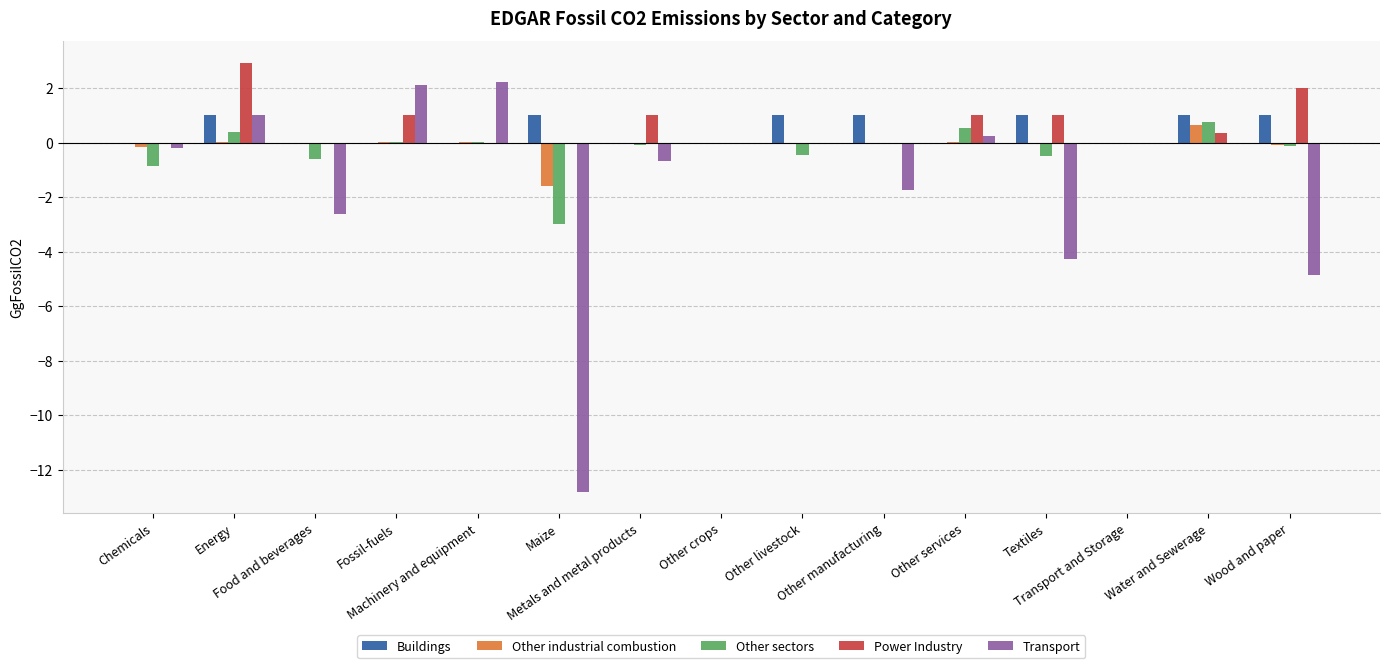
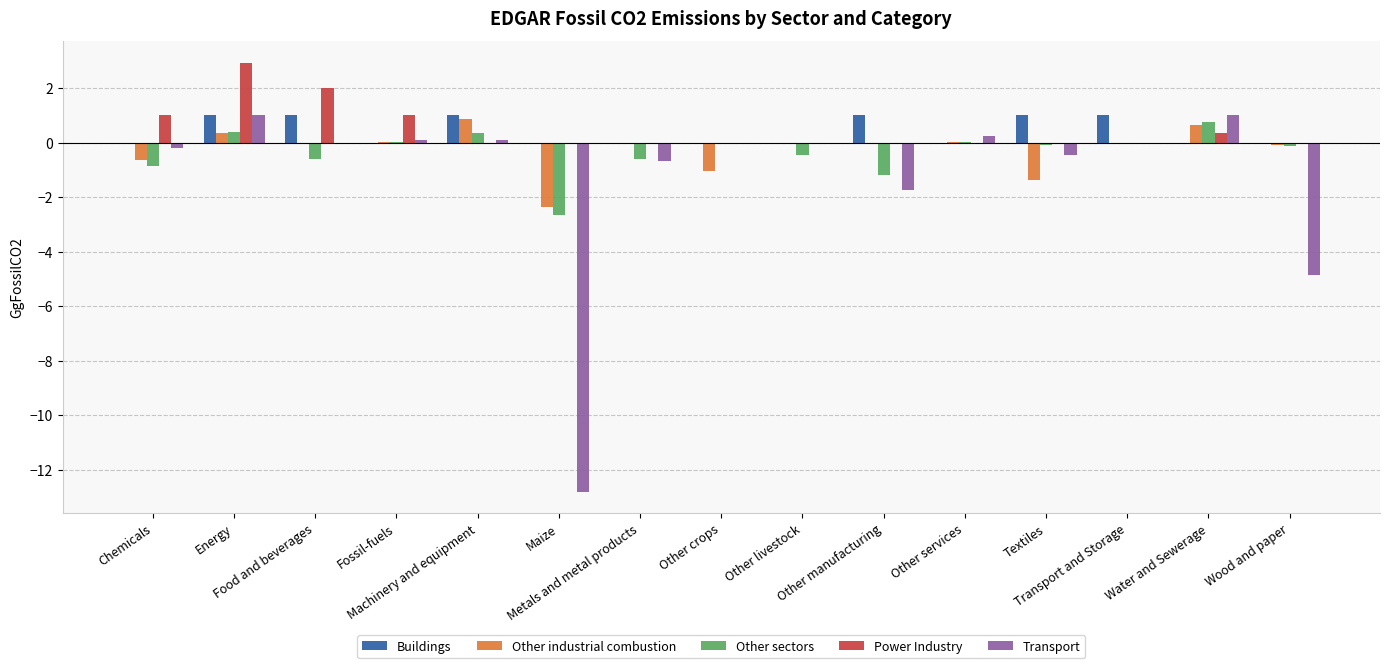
Other industrial combustion, Chemicals: -0.2 -> -0.7
Power Industry, Chemicals: 0 -> 1
Other industrial combustion, Energy: 0.0 -> 0.3
Buildings, Food and beverages: 0 -> 1
Power Industry, Food and beverages: 0 -> 2
Transport, Food and beverages: -2.6 -> 0.0
Transport, Fossil-fuels: 2.1 -> 0.1
Buildings, Machinery and equipment: 0 -> 1
Other industrial combustion, Machinery and equipment: 0.0 -> 0.9
Other sectors, Machinery and equipment: 0.0 -> 0.4
Transport, Machinery and equipment: 2.2 -> 0.1
Buildings, Maize: 1 -> 0
Other industrial combustion, Maize: -1.6 -> -2.4
Other sectors, Maize: -3.0 -> -2.7
Other sectors, Metals and metal products: -0.1 -> -0.6
Power Industry, Metals and metal products: 1 -> 0
Other industrial combustion, Other crops: 0.0 -> -1.0
Buildings, Other livestock: 1 -> 0
Other sectors, Other manufacturing: 0.0 -> -1.2
Other sectors, Other services: 0.5 -> 0.0
Power Industry, Other services: 1 -> 0
Other industrial combustion, Textiles: -0.1 -> -1.4
Other sectors, Textiles: -0.5 -> -0.1
Power Industry, Textiles: 1 -> 0
Transport, Textiles: -4.3 -> -0.5
Buildings, Transport and Storage: 0 -> 1
Buildings, Water and Sewerage: 1 -> 0
Transport, Water and Sewerage: 0 -> 1
Buildings, Wood and paper: 1 -> 0
Power Industry, Wood and paper: 2 -> 0
